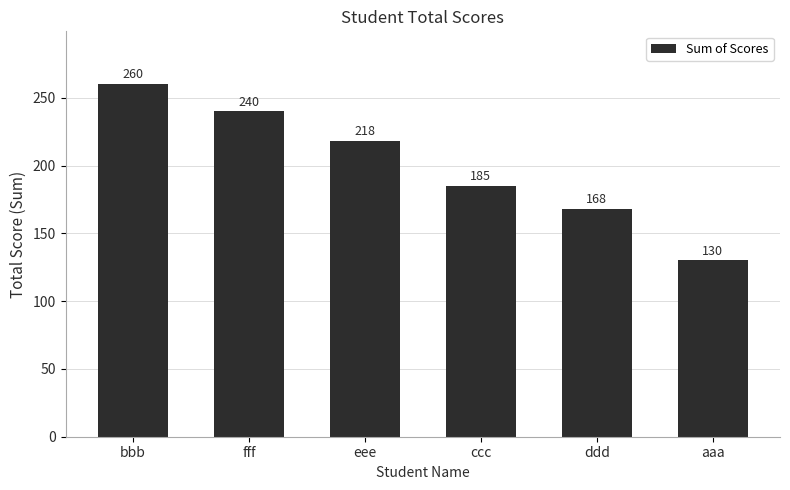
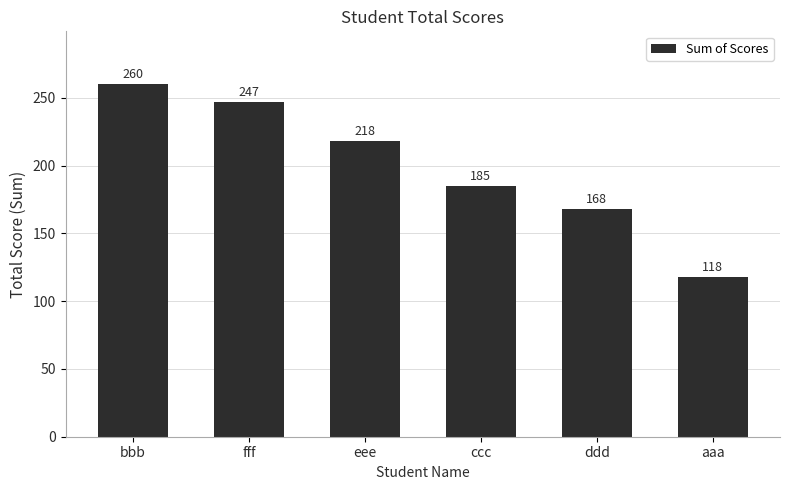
fff: 240 -> 247
aaa: 130 -> 118
